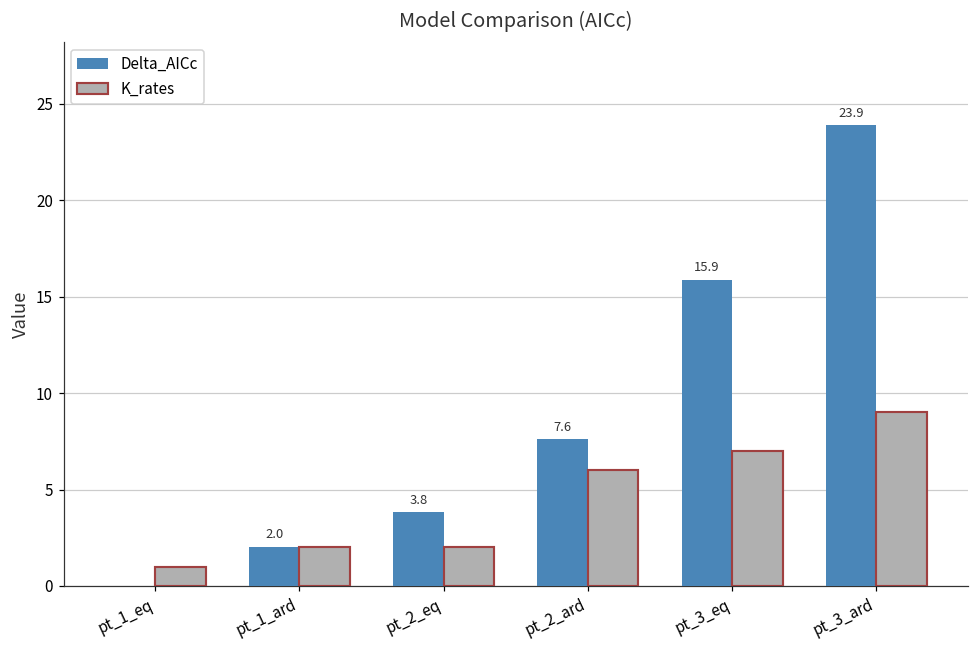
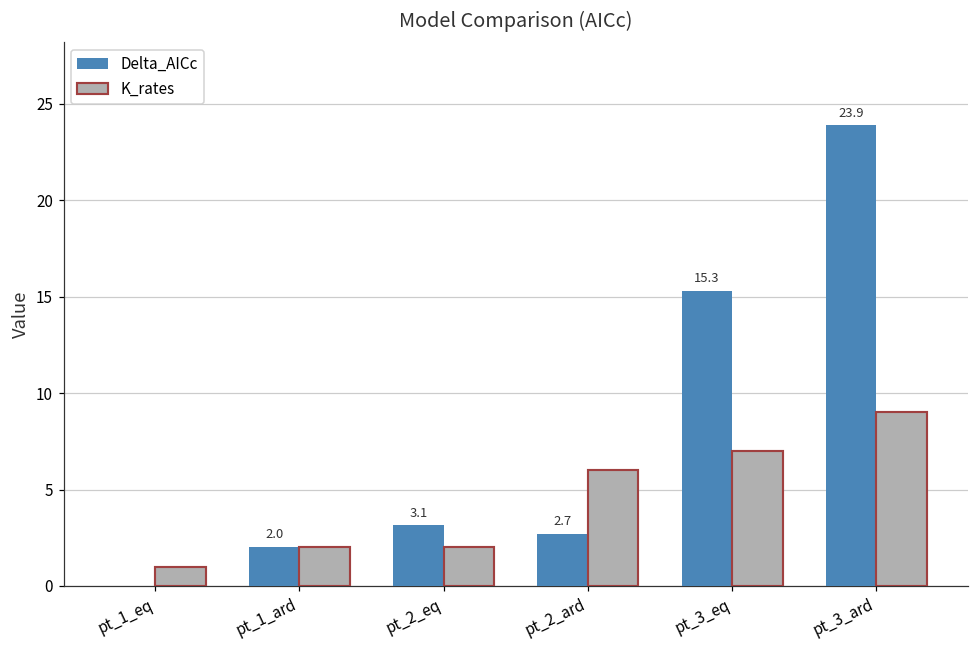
Delta_AICc, pt_2_eq: 3.8 -> 3.1
Delta_AICc, pt_2_ard: 7.6 -> 2.7
Delta_AICc, pt_3_eq: 15.9 -> 15.3
